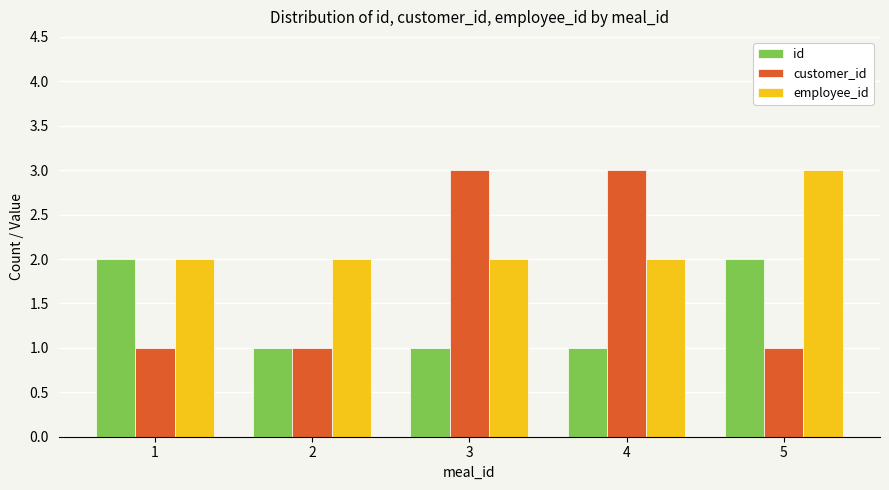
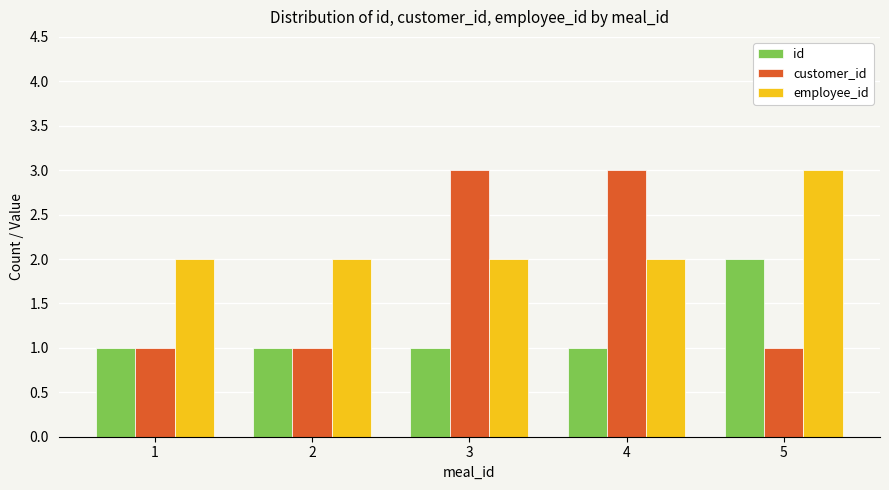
id, 1: 2 -> 1
